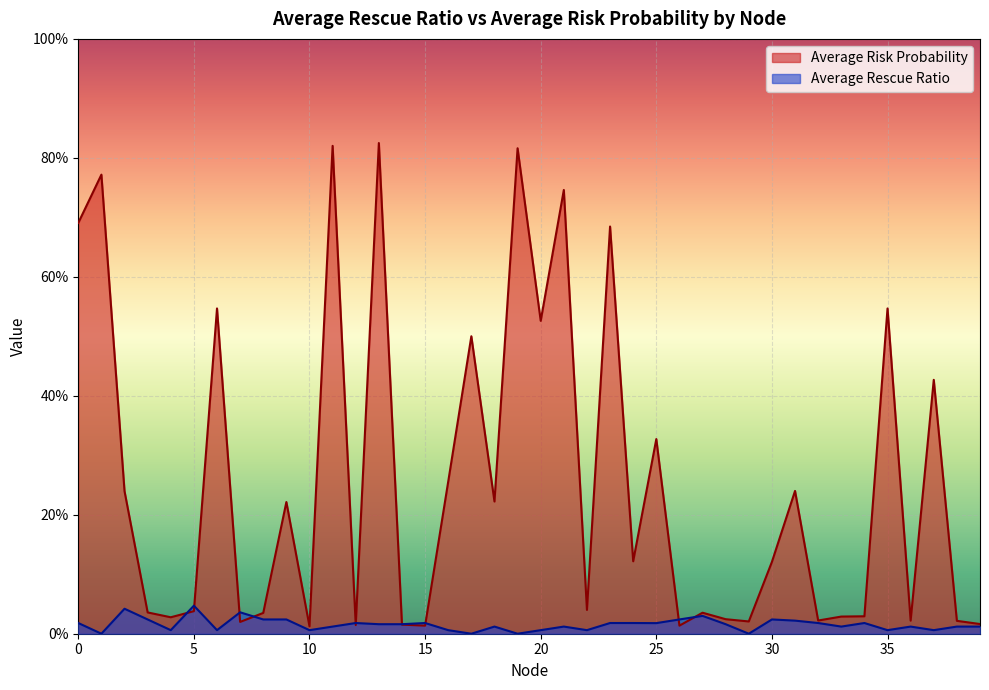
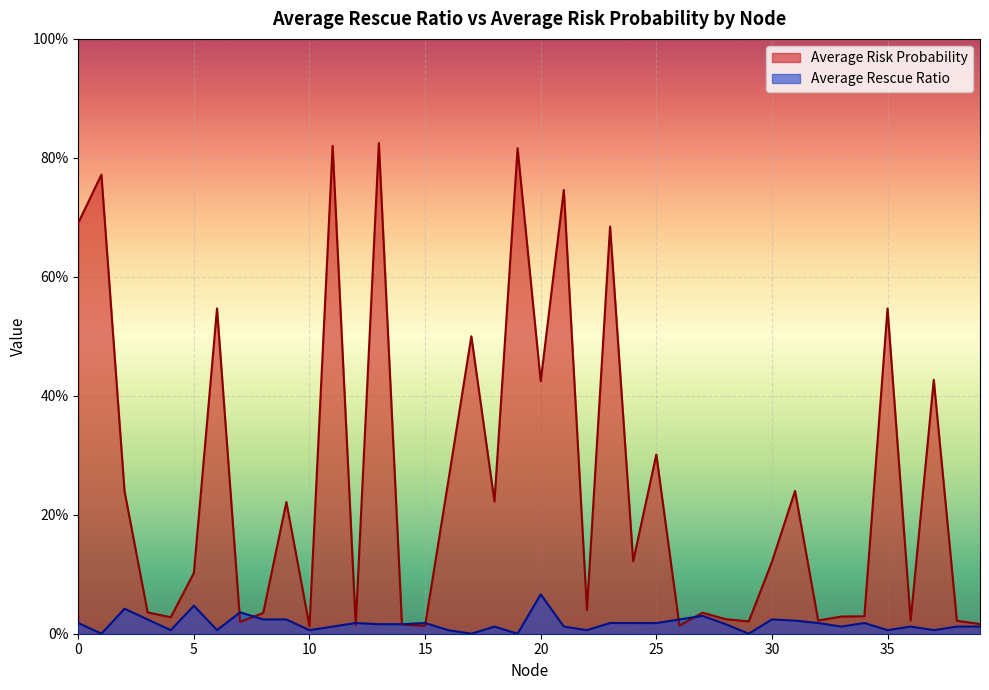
Average Risk Probability, 5: 4% -> 10%
Average Risk Probability, 20: 53% -> 42%
Average Rescue Ratio, 20: 1% -> 7%
Average Risk Probability, 25: 33% -> 30%
